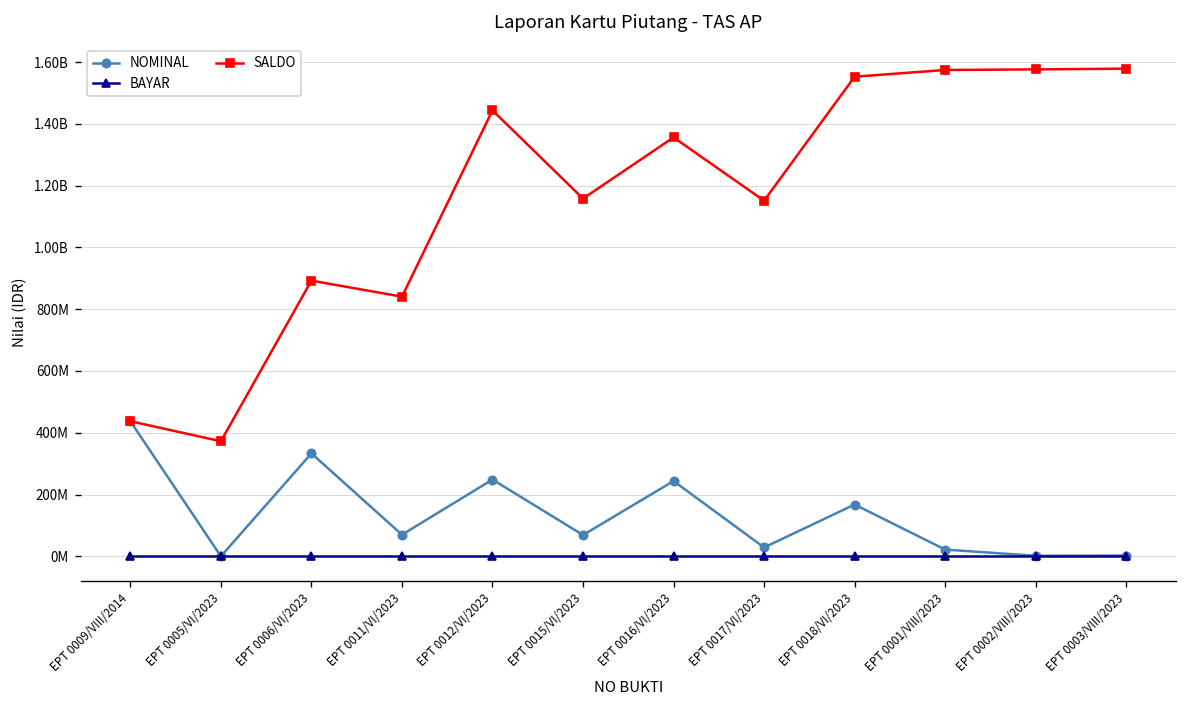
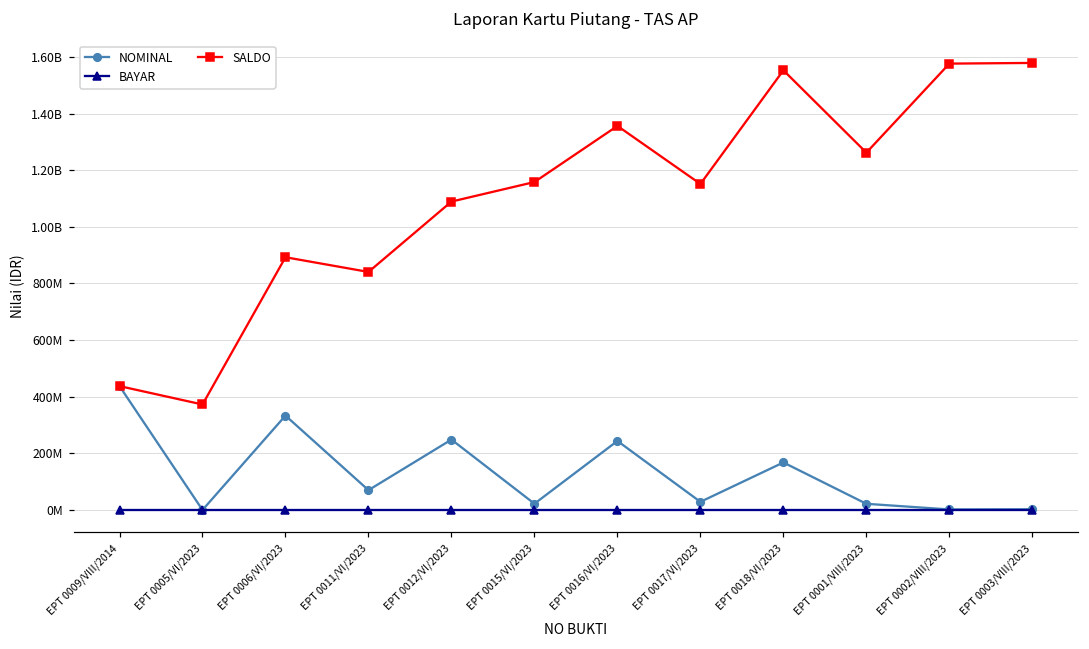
SALDO, EPT 0012/VI/2023: 1440000000 -> 1090000000
NOMINAL, EPT 0015/VI/2023: 70000000 -> 20000000
SALDO, EPT 0001/VIII/2023: 1570000000 -> 1260000000
